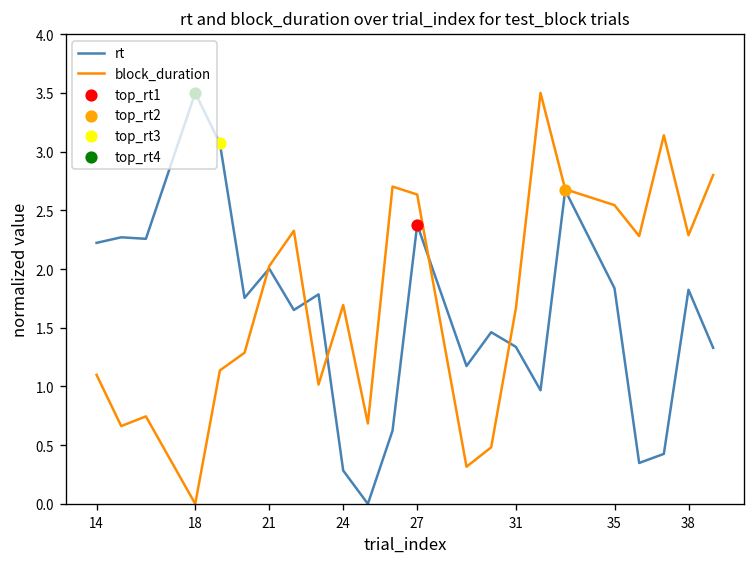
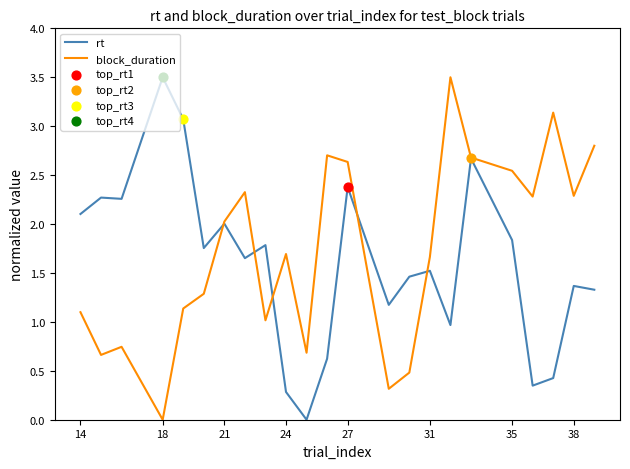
rt, 14: 2.2 -> 2.1
rt, 31: 1.3 -> 1.5
rt, 38: 1.8 -> 1.4
